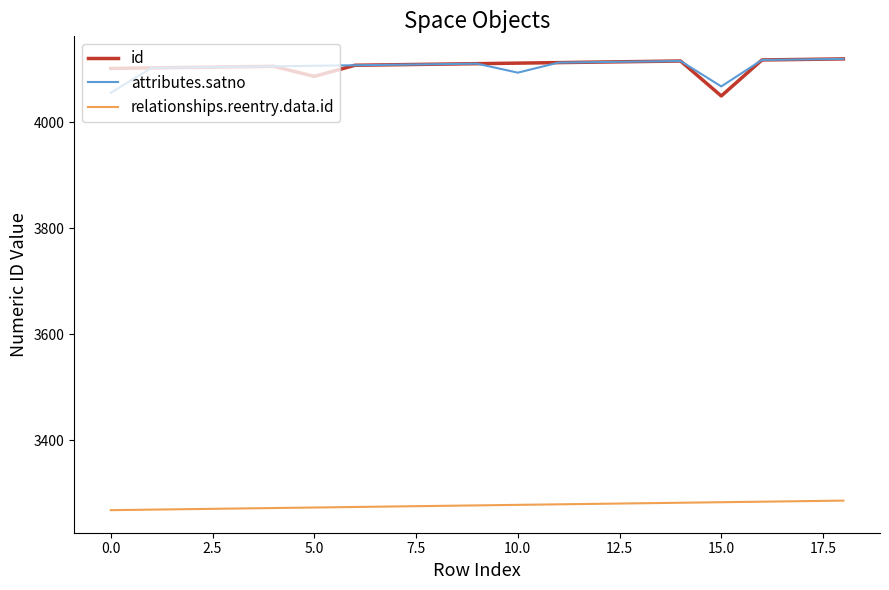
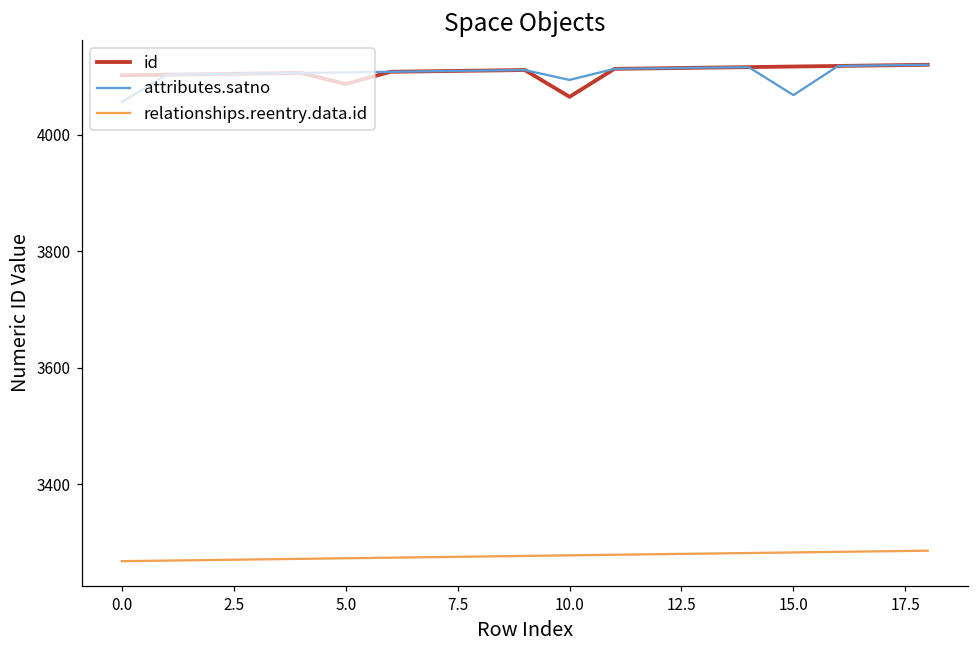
id, 10.0: 4110 -> 4070
id, 15.0: 4050 -> 4120
